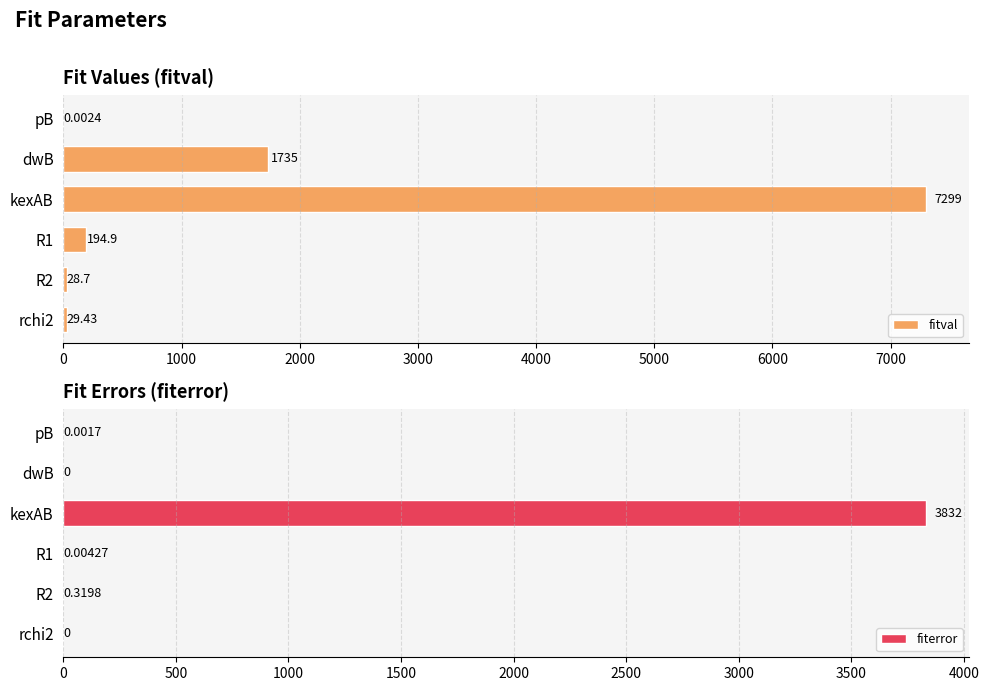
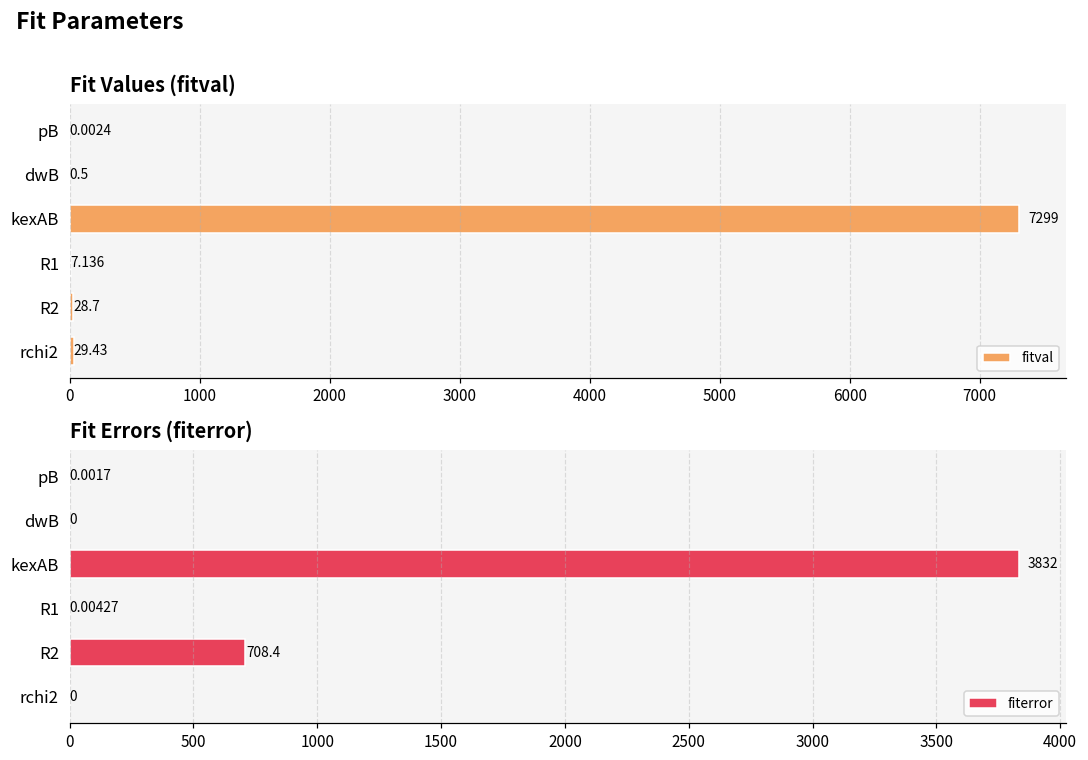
Fit Values (fitval), dwB: 1735 -> 0.5
Fit Values (fitval), R1: 194.9 -> 7.136
Fit Errors (fiterror), R2: 0.3198 -> 708.4
